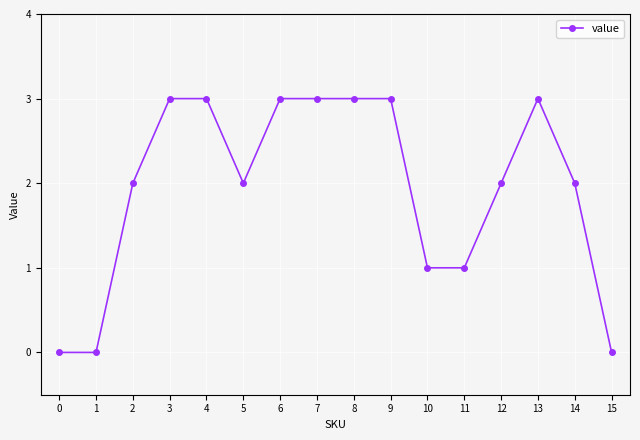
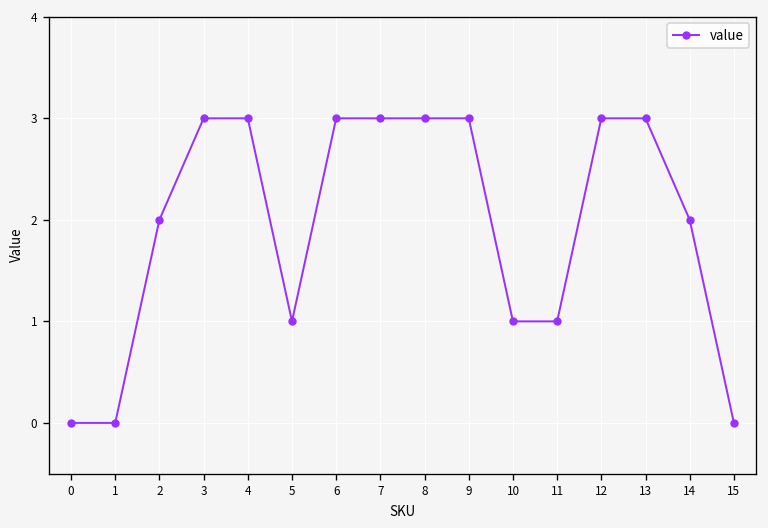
5: 2 -> 1
12: 2 -> 3
